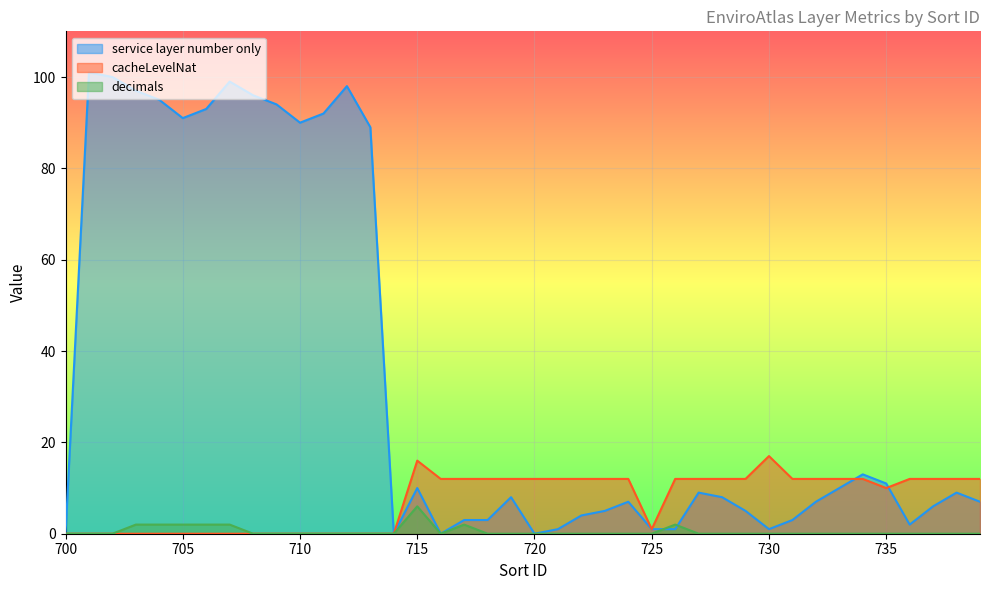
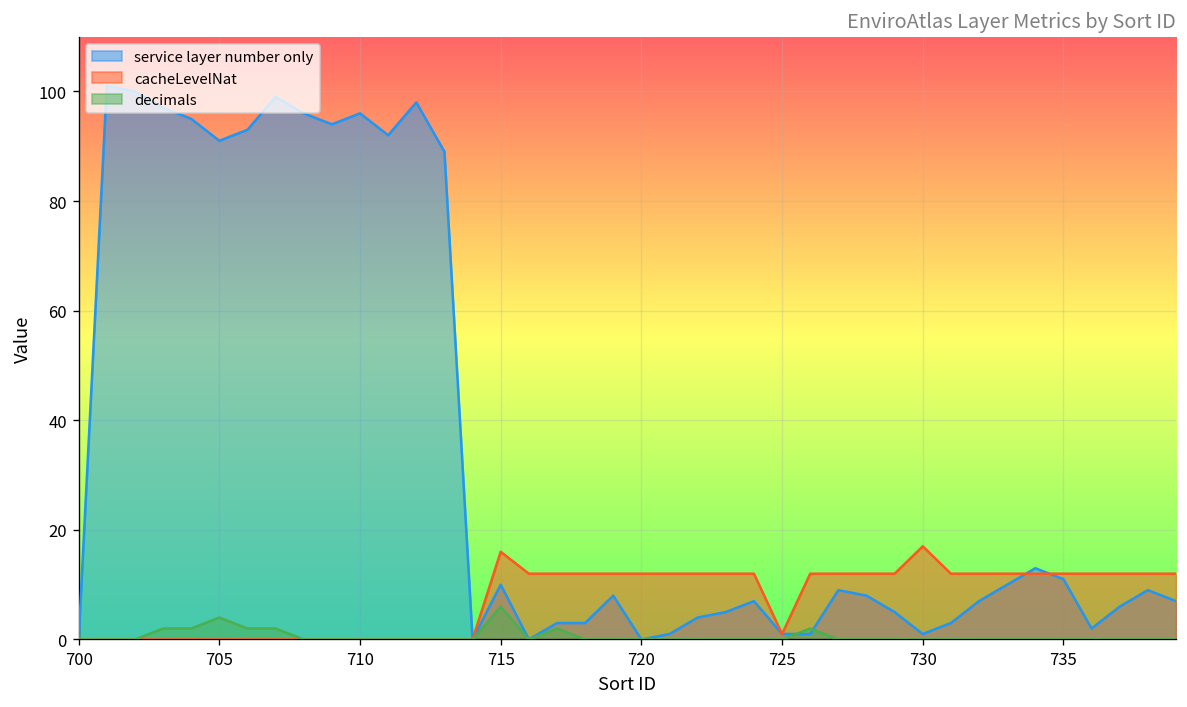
decimals, 705: 2 -> 4
service layer number only, 710: 90 -> 96
cacheLevelNat, 735: 10 -> 12
